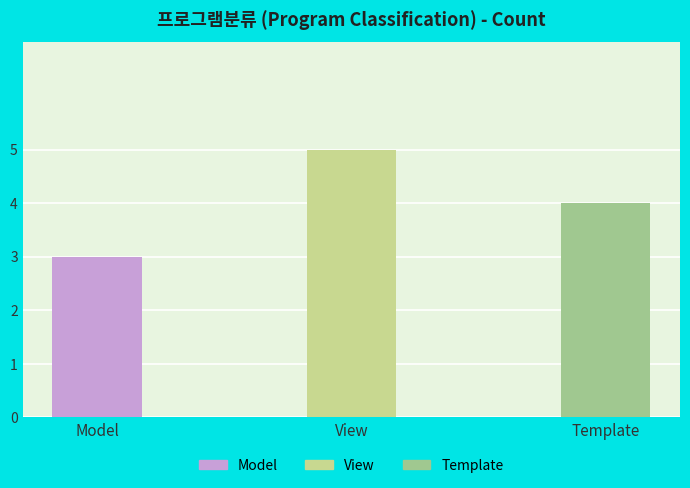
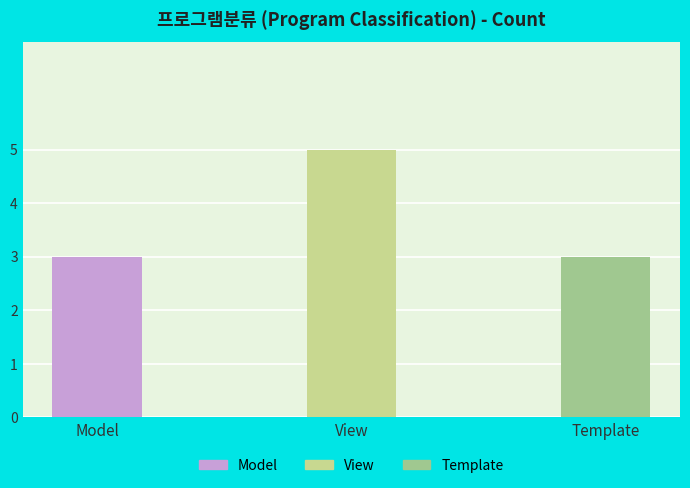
Template: 4 -> 3
